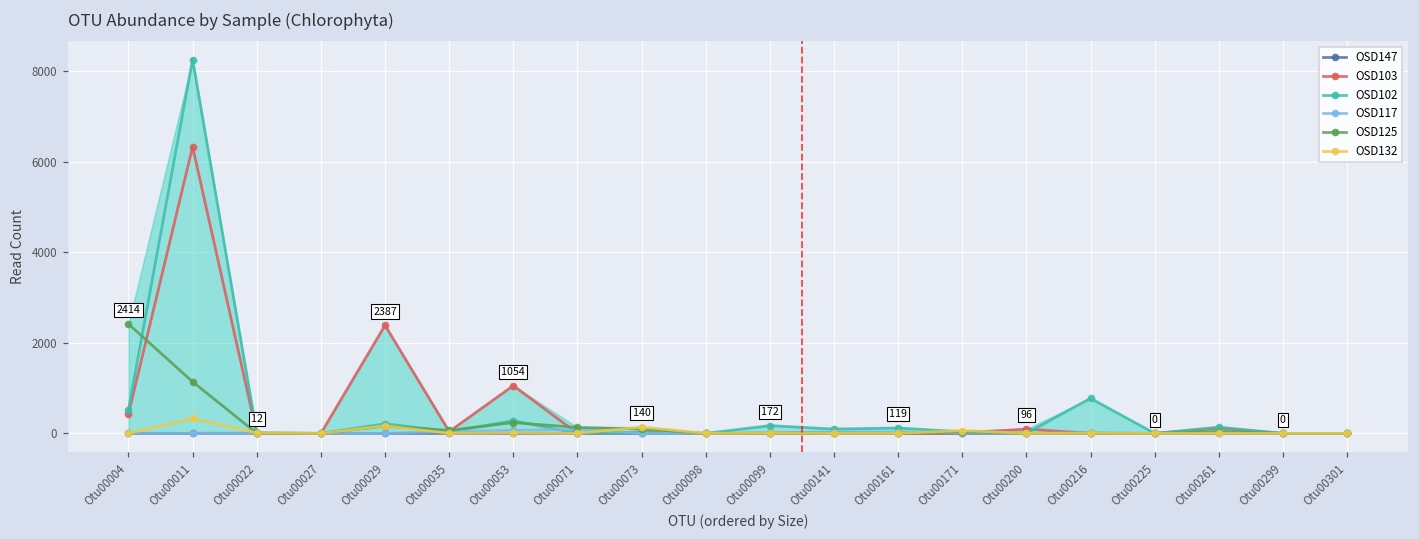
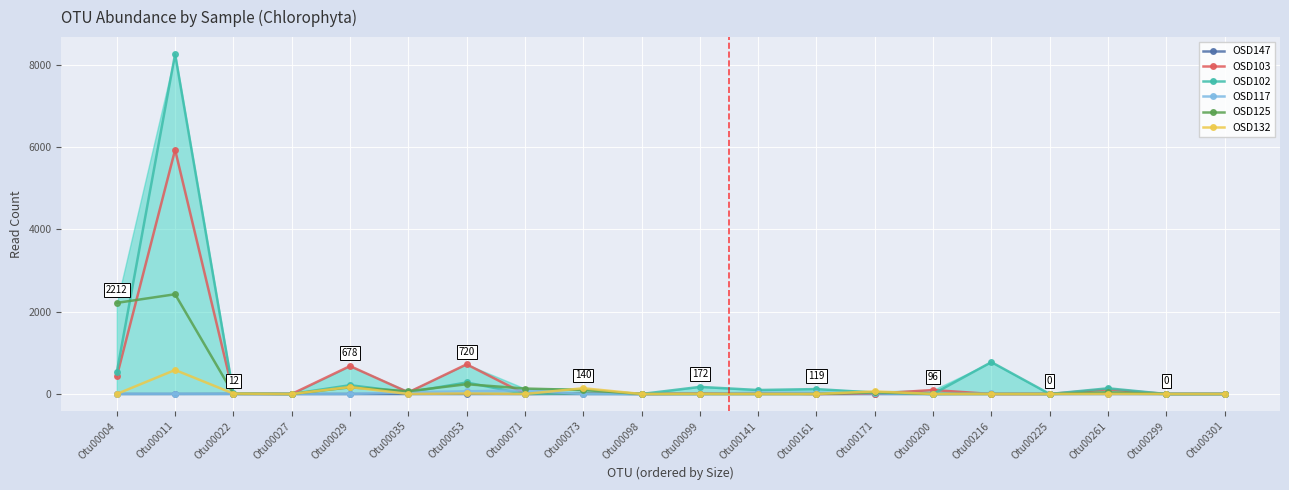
OSD125, Otu00004: 2414 -> 2212
OSD103, Otu00011: 6300 -> 5900
OSD125, Otu00011: 1100 -> 2400
OSD132, Otu00011: 300 -> 600
OSD103, Otu00029: 2387 -> 678
OSD103, Otu00053: 1054 -> 720
